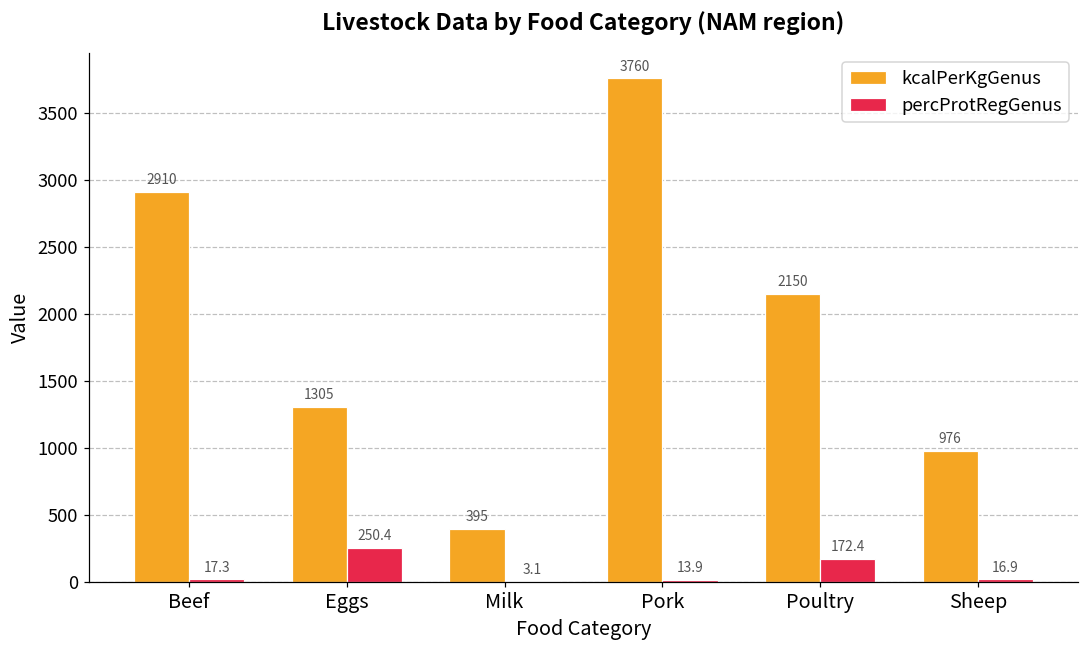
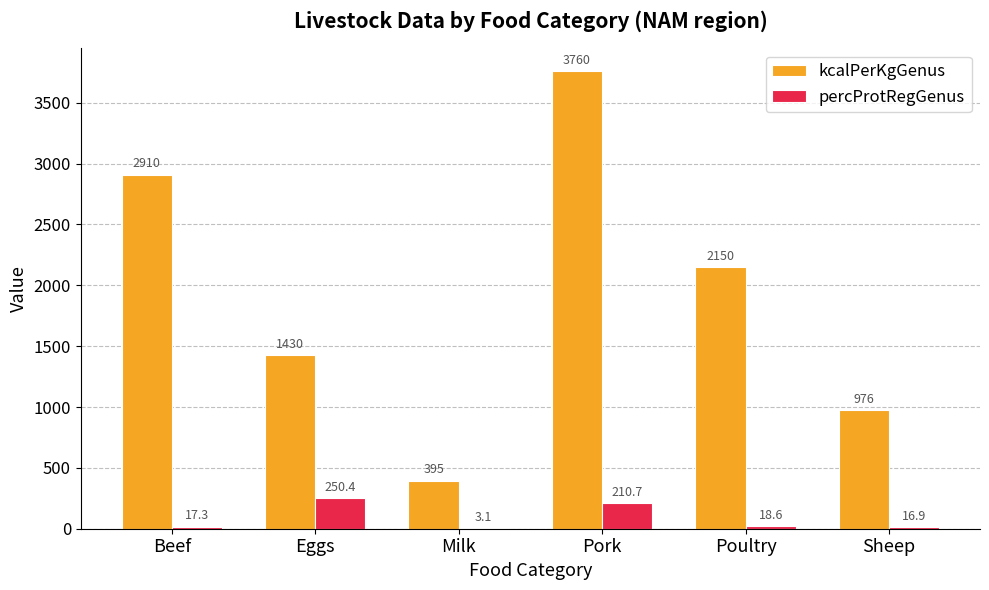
kcalPerKgGenus, Eggs: 1305 -> 1430
percProtRegGenus, Pork: 13.9 -> 210.7
percProtRegGenus, Poultry: 172.4 -> 18.6
